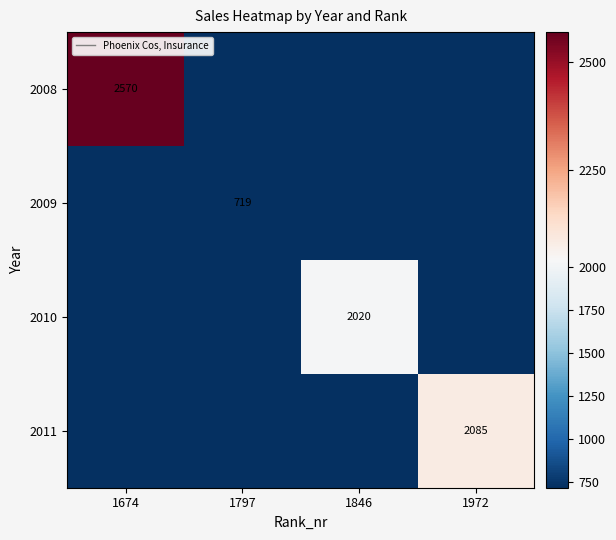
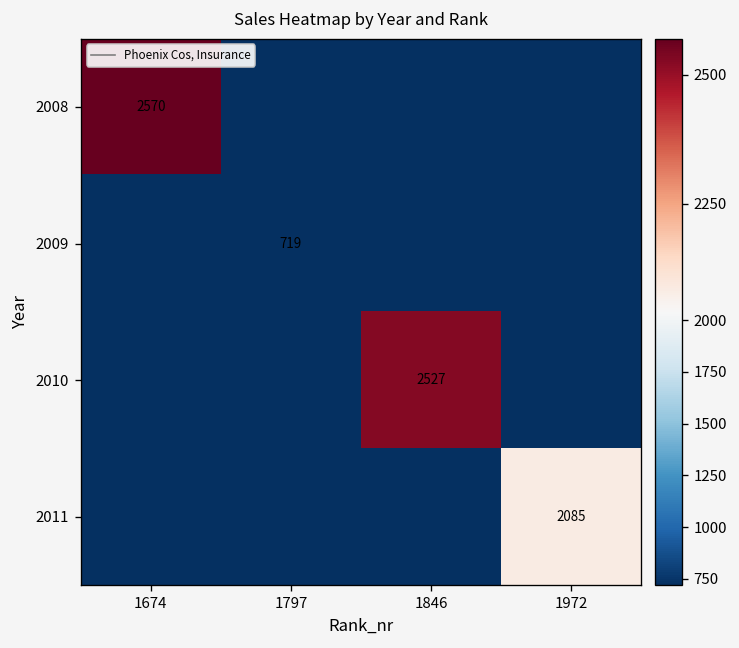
2010, 1846: 2020 -> 2527
